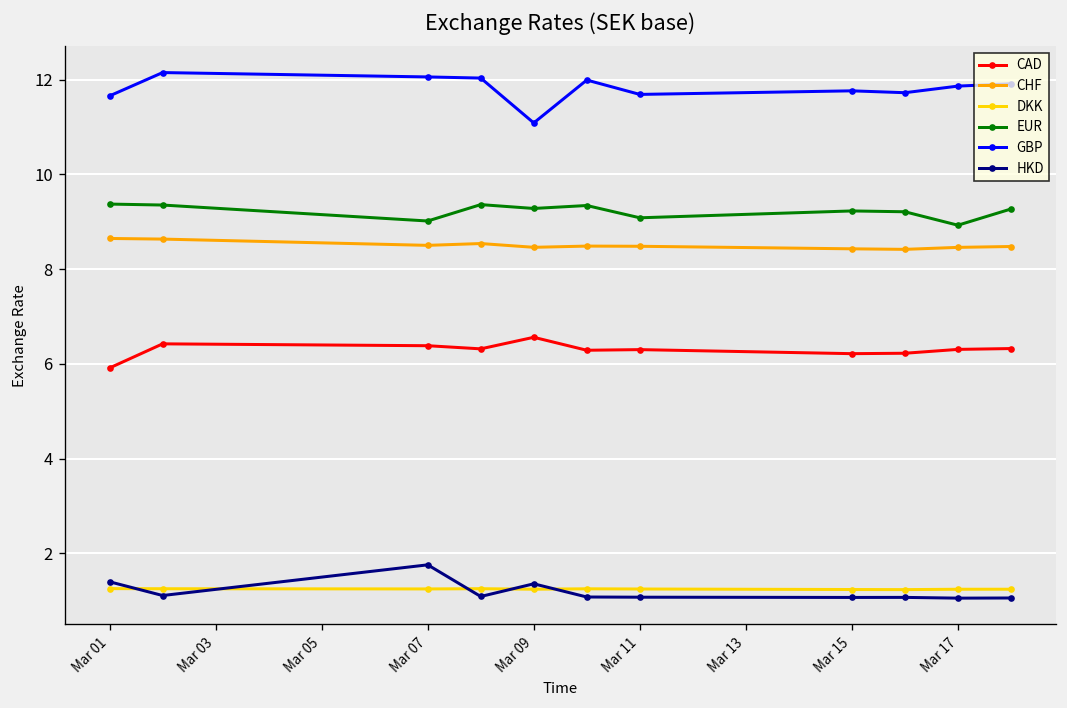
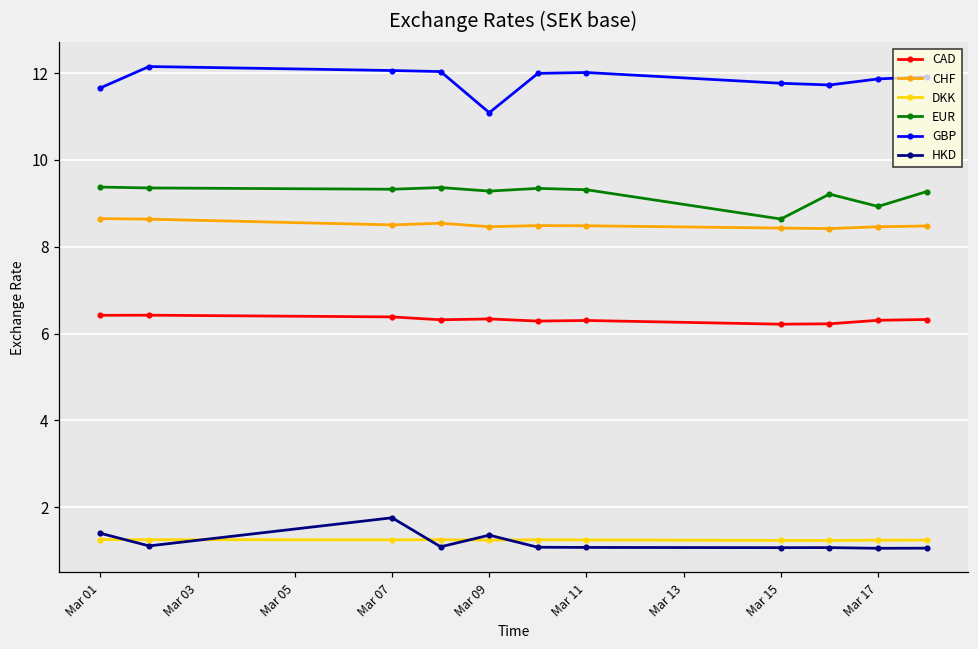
CAD, Mar 01: 5.9 -> 6.4
EUR, Mar 07: 9.0 -> 9.3
CAD, Mar 09: 6.6 -> 6.3
EUR, Mar 11: 9.1 -> 9.3
GBP, Mar 11: 11.7 -> 12.0
EUR, Mar 15: 9.2 -> 8.6
